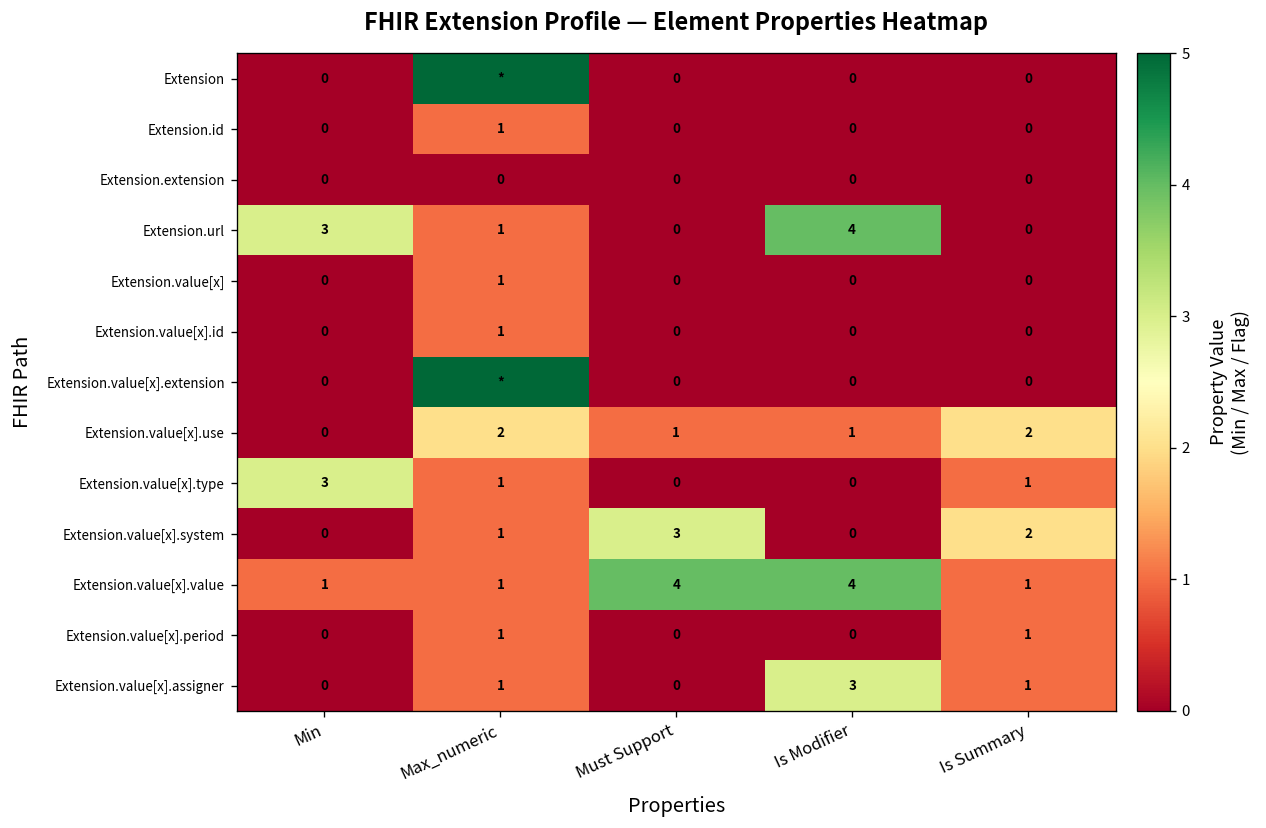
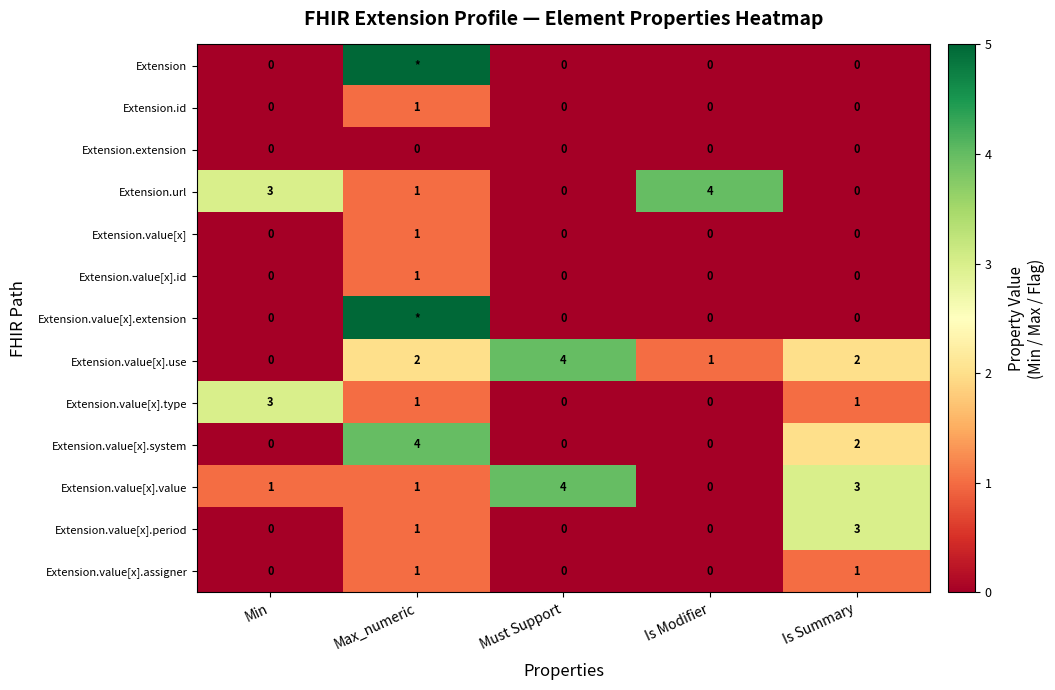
Extension.value[x].use, Must Support: 1 -> 4
Extension.value[x].system, Max_numeric: 1 -> 4
Extension.value[x].system, Must Support: 3 -> 0
Extension.value[x].value, Is Modifier: 4 -> 0
Extension.value[x].value, Is Summary: 1 -> 3
Extension.value[x].period, Is Summary: 1 -> 3
Extension.value[x].assigner, Is Modifier: 3 -> 0
